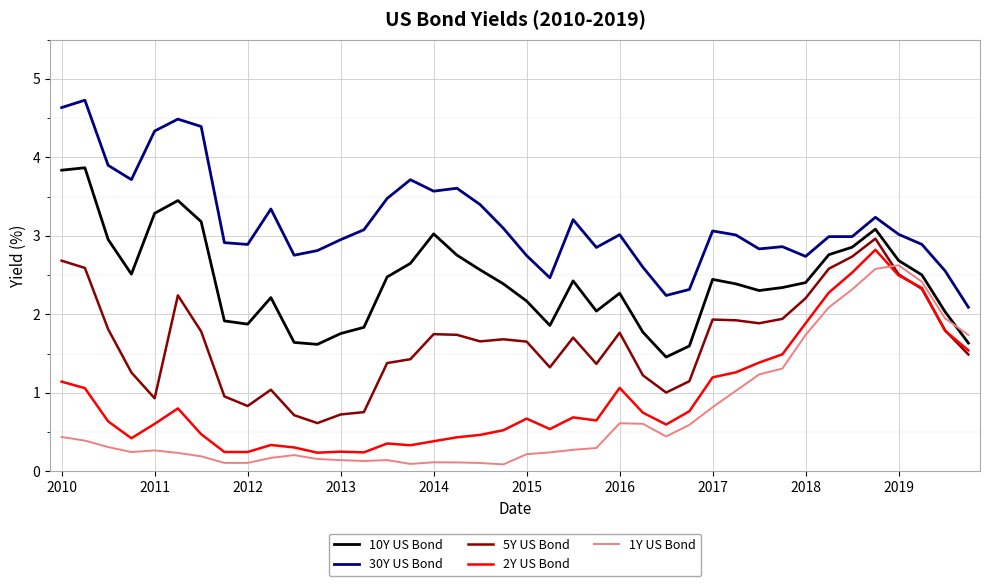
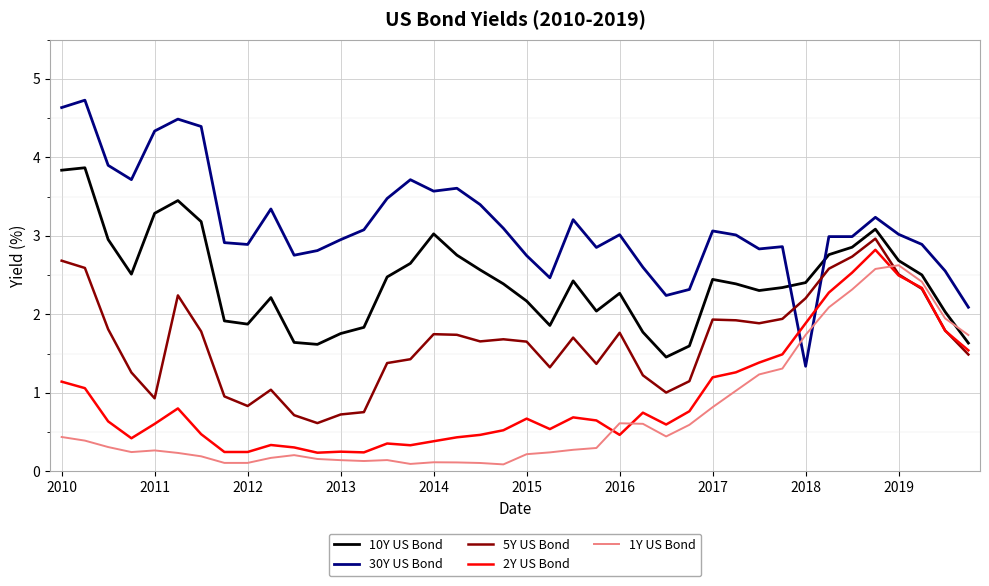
2Y US Bond, 2016: 1.1 -> 0.5
30Y US Bond, 2018: 2.7 -> 1.3
